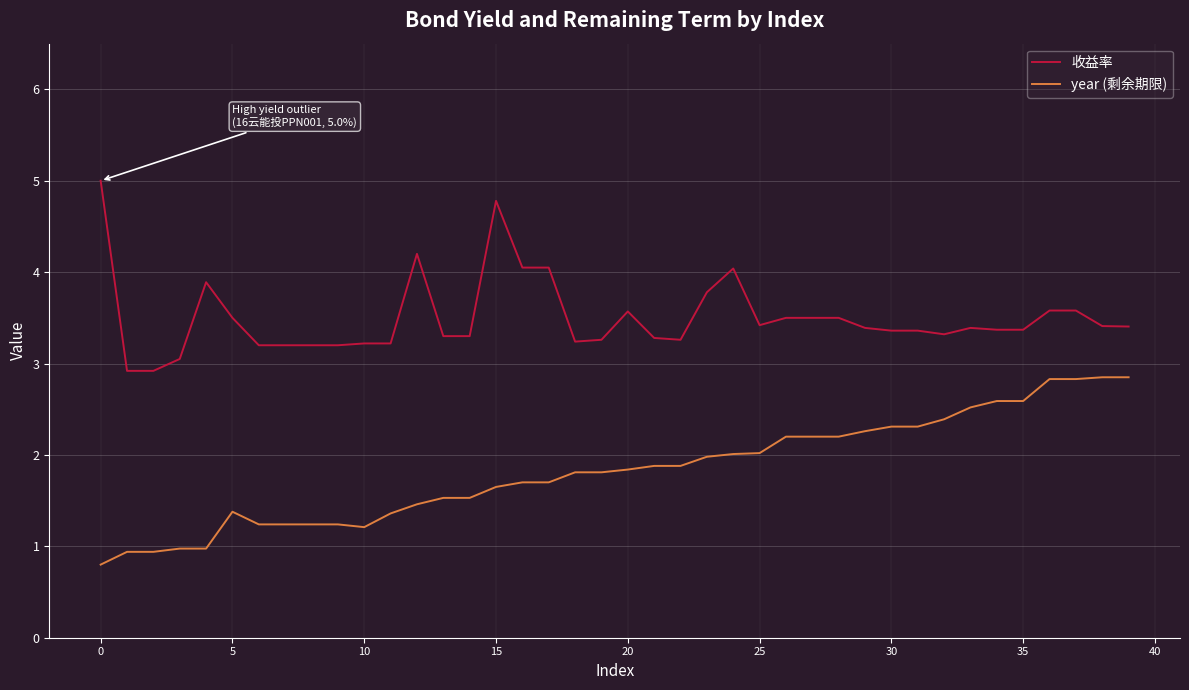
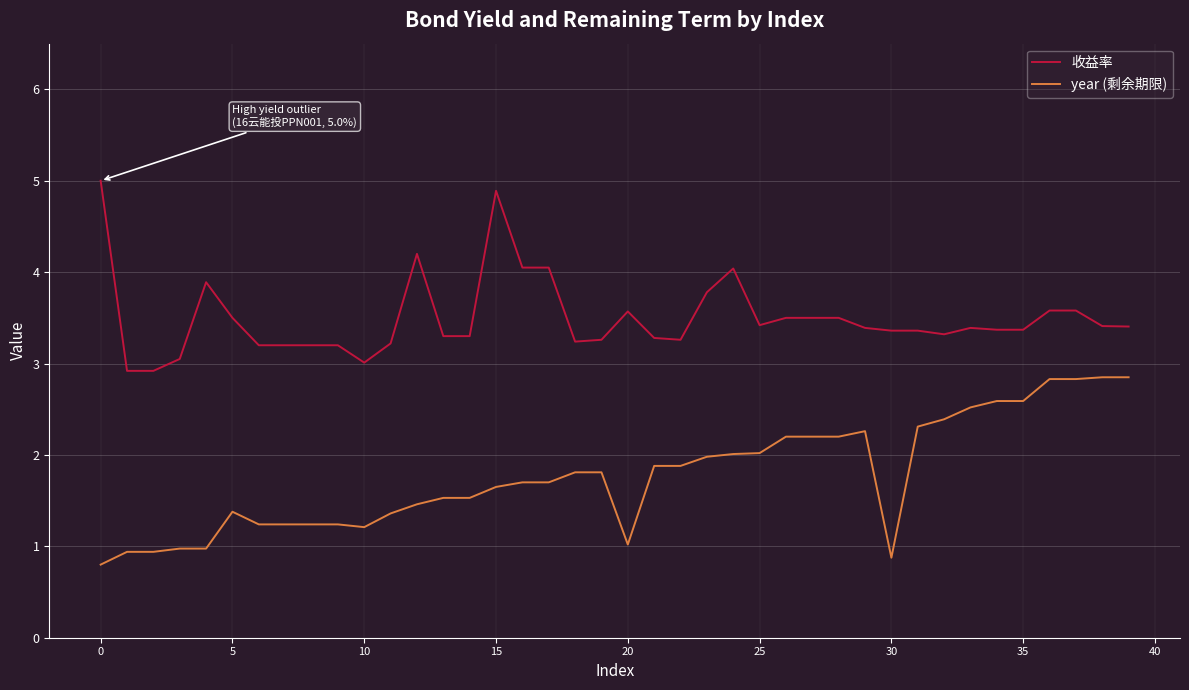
收益率, 10: 3.2 -> 3.0
收益率, 15: 4.8 -> 4.9
year (剩余期限), 20: 1.8 -> 1.0
year (剩余期限), 30: 2.3 -> 0.9
